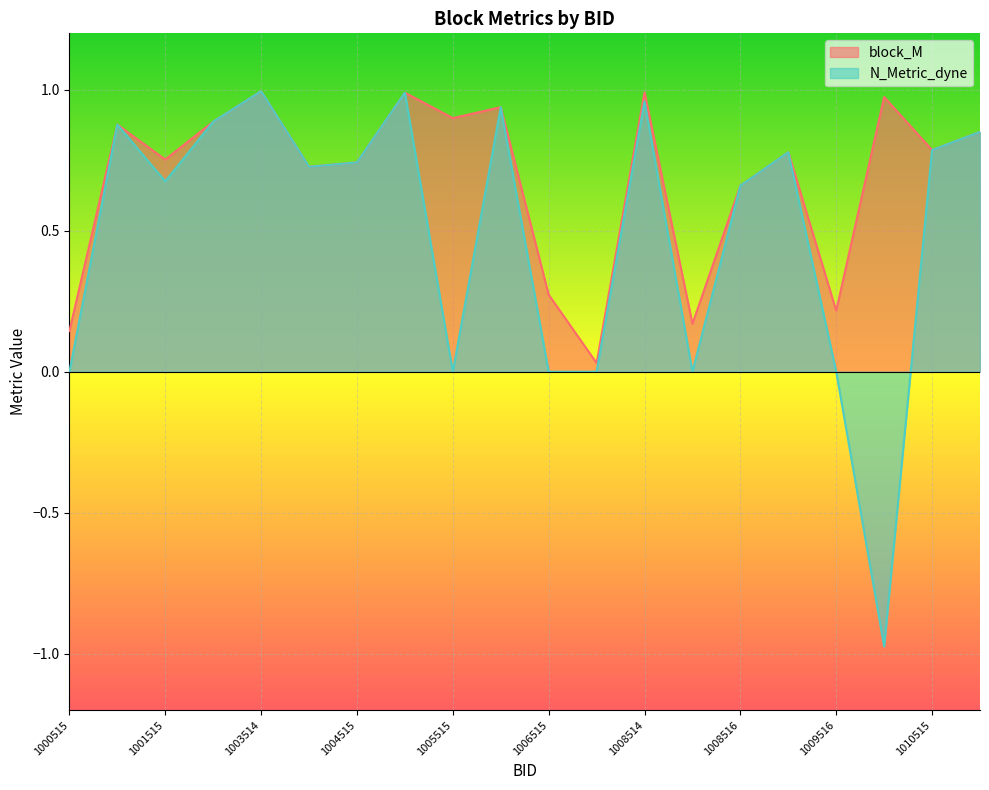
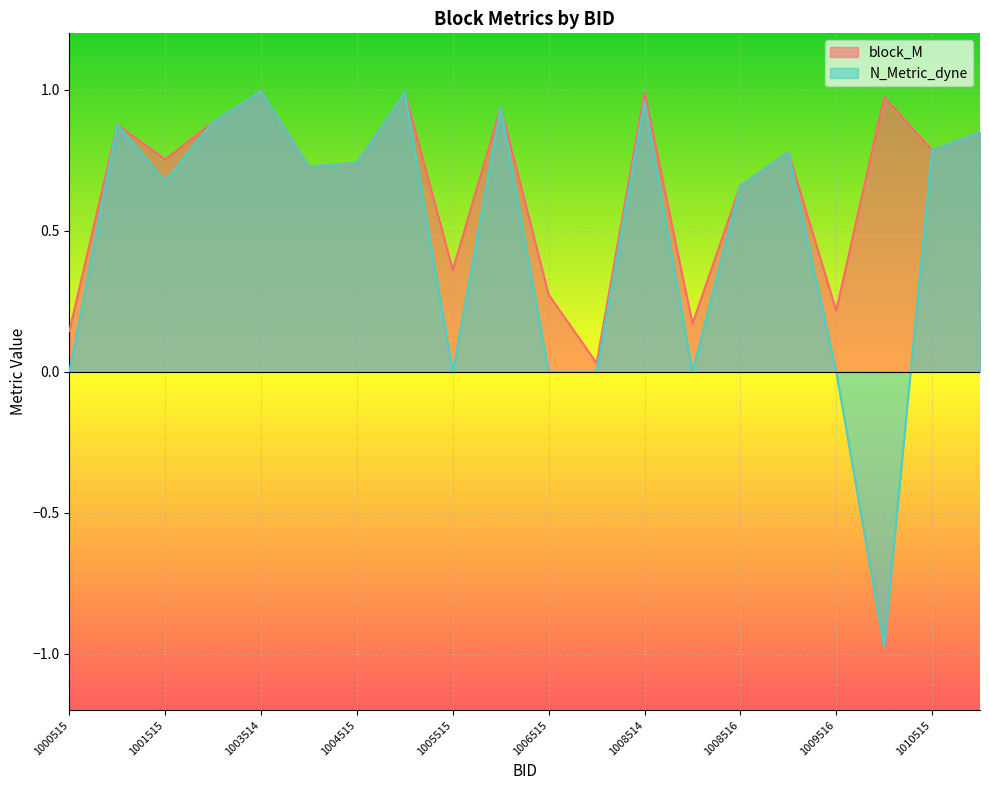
block_M, 1005515: 0.90 -> 0.36
